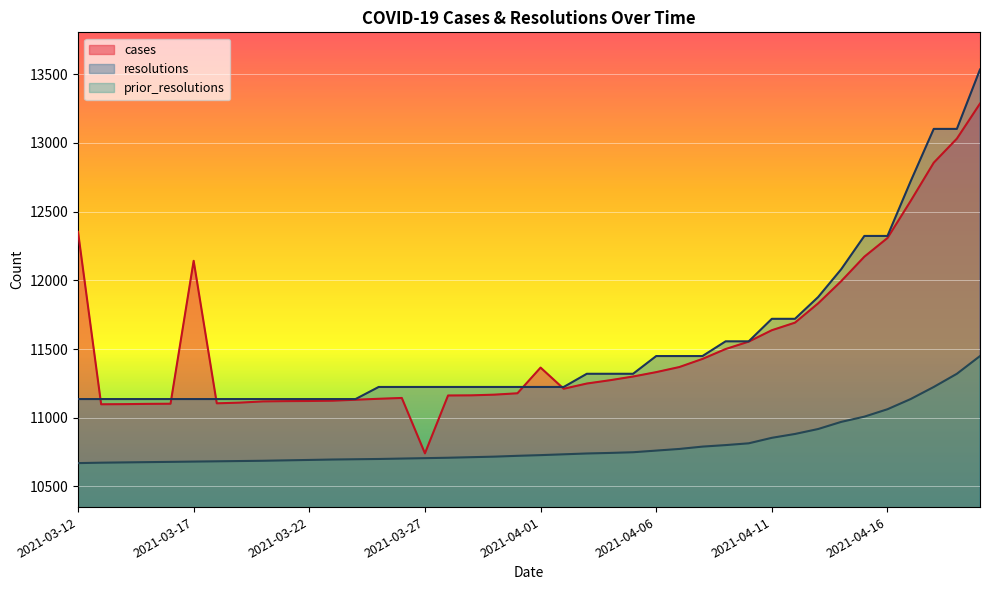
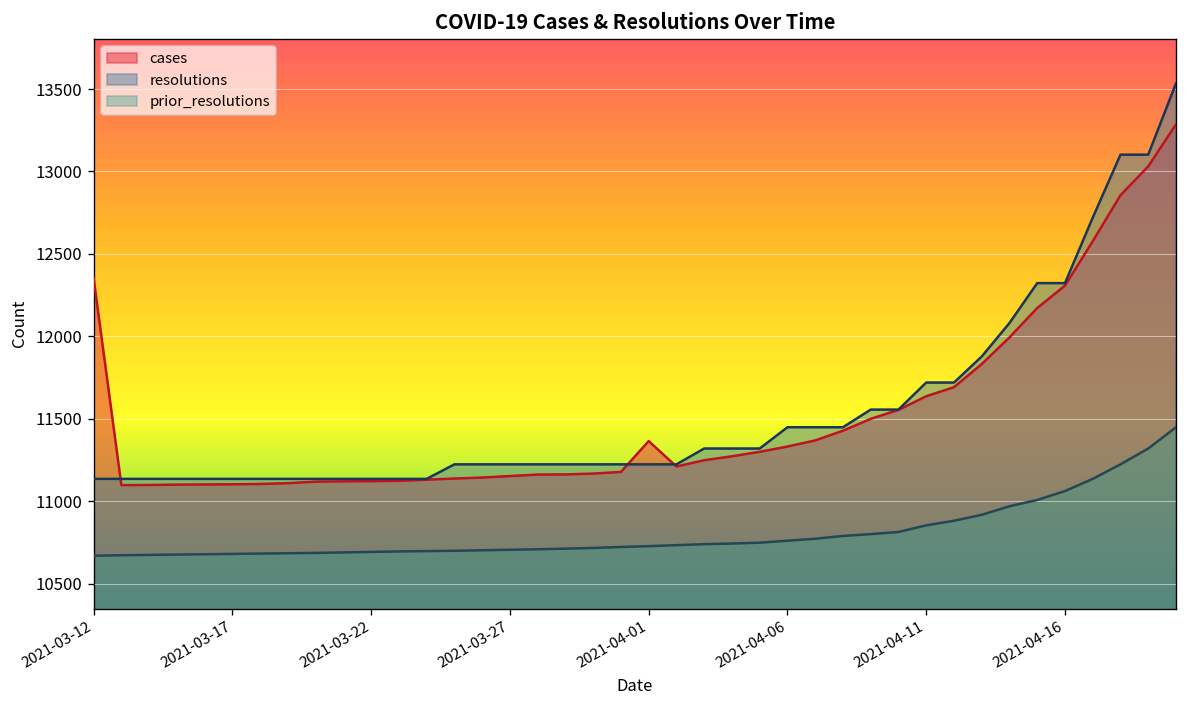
cases, 2021-03-17: 12140 -> 11100
cases, 2021-03-27: 10740 -> 11150
